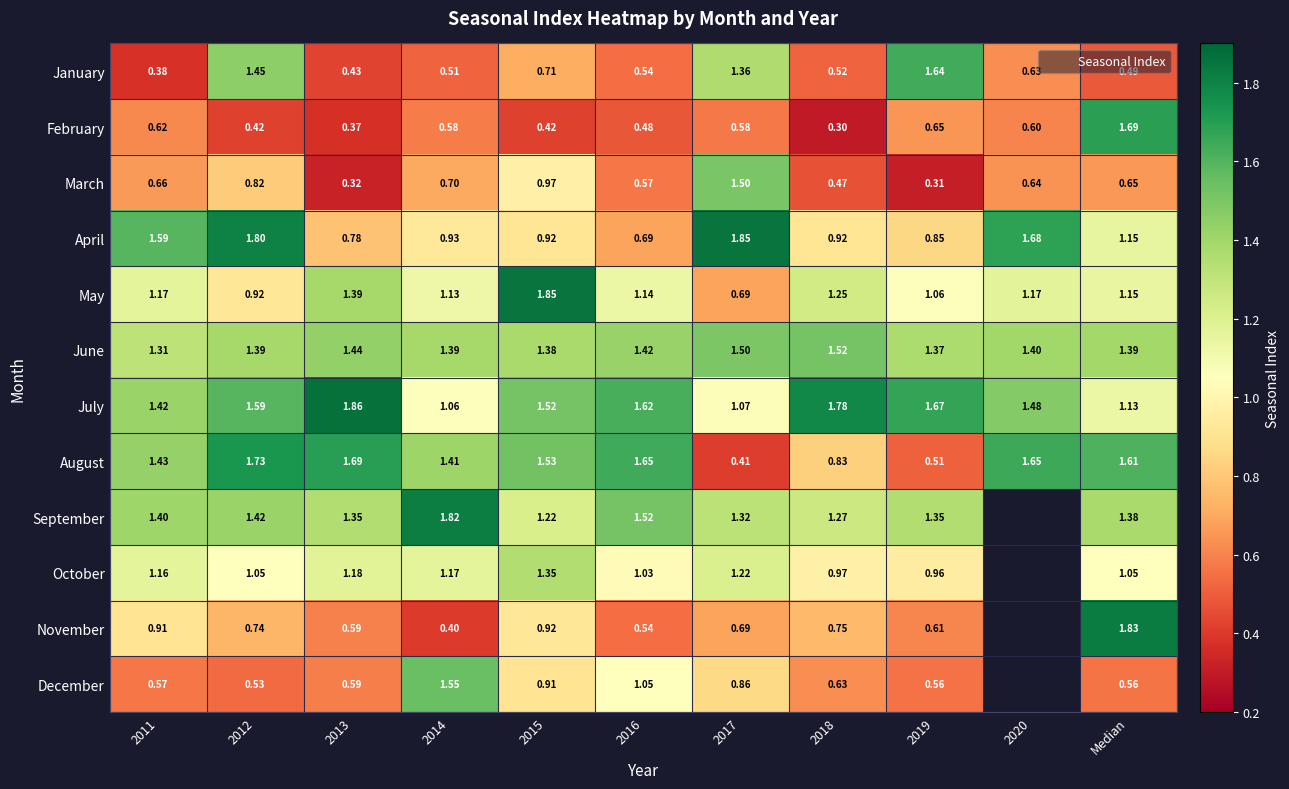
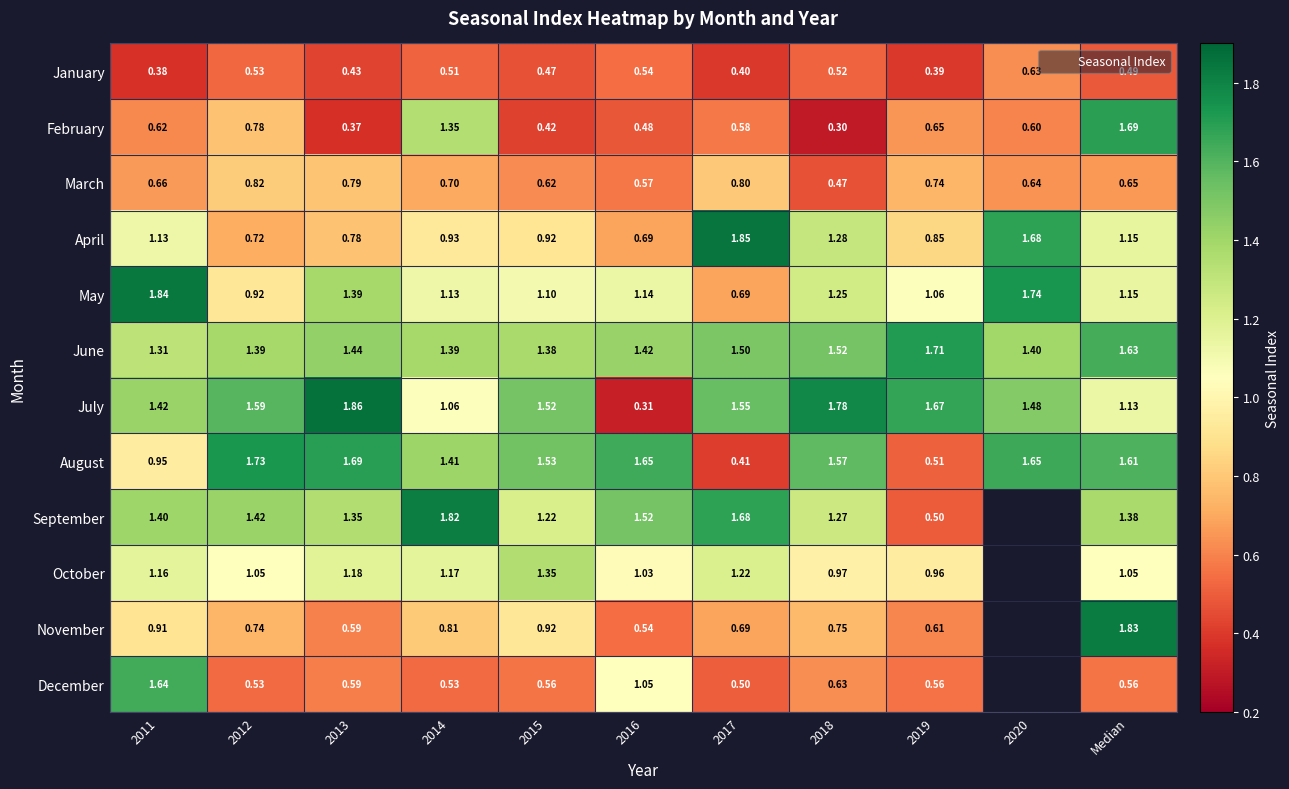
January, 2012: 1.45 -> 0.53
January, 2015: 0.71 -> 0.47
January, 2017: 1.36 -> 0.40
January, 2019: 1.64 -> 0.39
February, 2012: 0.42 -> 0.78
February, 2014: 0.58 -> 1.35
March, 2013: 0.32 -> 0.79
March, 2015: 0.97 -> 0.62
March, 2017: 1.50 -> 0.80
March, 2019: 0.31 -> 0.74
April, 2011: 1.59 -> 1.13
April, 2012: 1.80 -> 0.72
April, 2018: 0.92 -> 1.28
May, 2011: 1.17 -> 1.84
May, 2015: 1.85 -> 1.10
May, 2020: 1.17 -> 1.74
June, 2019: 1.37 -> 1.71
June, Median: 1.39 -> 1.63
July, 2016: 1.62 -> 0.31
July, 2017: 1.07 -> 1.55
August, 2011: 1.43 -> 0.95
August, 2018: 0.83 -> 1.57
September, 2017: 1.32 -> 1.68
September, 2019: 1.35 -> 0.50
November, 2014: 0.40 -> 0.81
December, 2011: 0.57 -> 1.64
December, 2014: 1.55 -> 0.53
December, 2015: 0.91 -> 0.56
December, 2017: 0.86 -> 0.50
